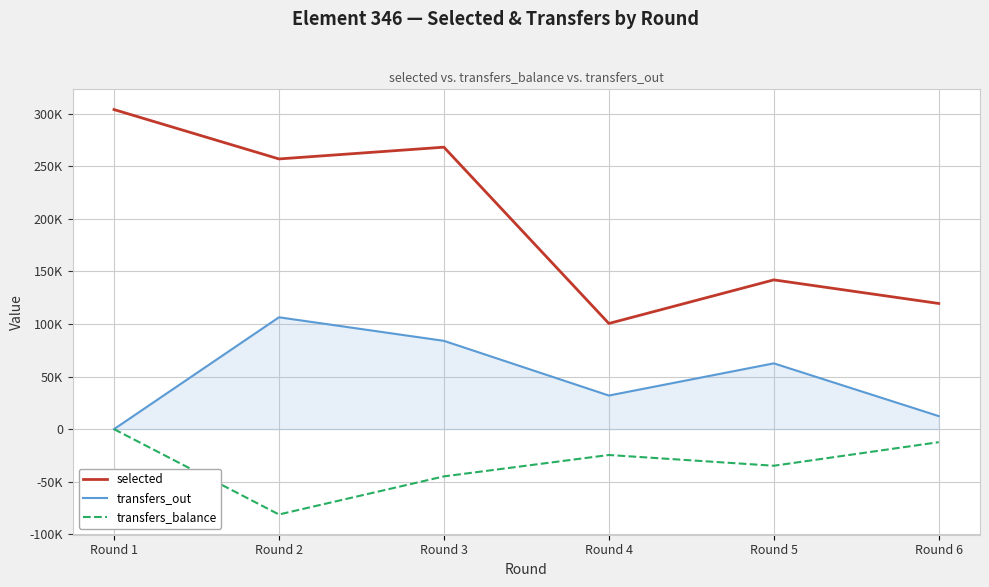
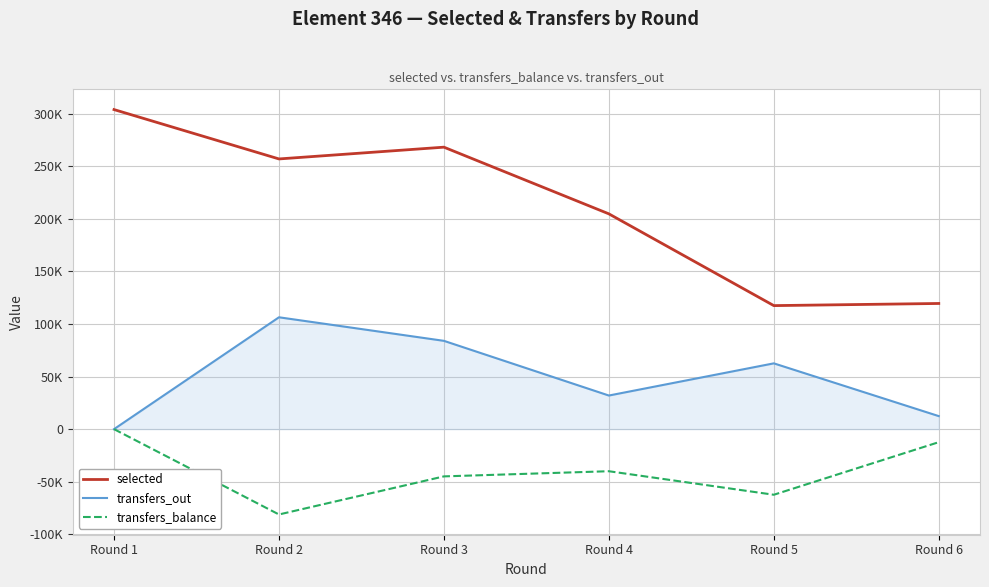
selected, Round 4: 100000 -> 205000
transfers_balance, Round 4: -25000 -> -40000
selected, Round 5: 142000 -> 117000
transfers_balance, Round 5: -35000 -> -62000
